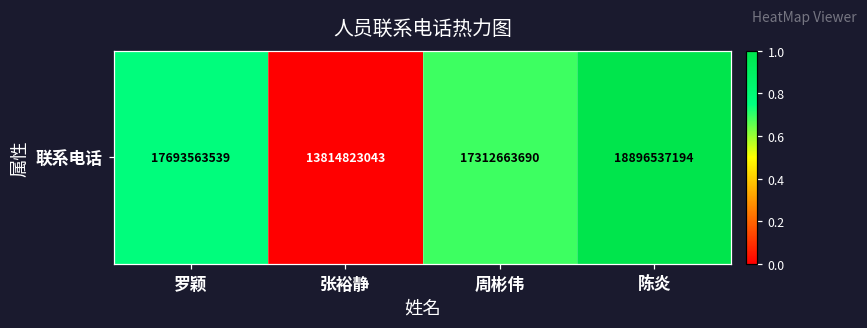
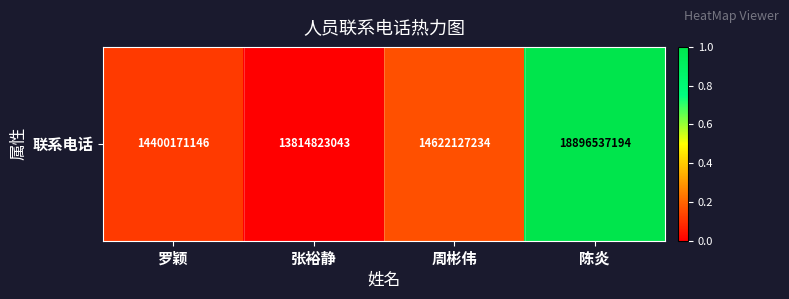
联系电话, 罗颖: 17693563539 -> 14400171146
联系电话, 周彬伟: 17312663690 -> 14622127234
